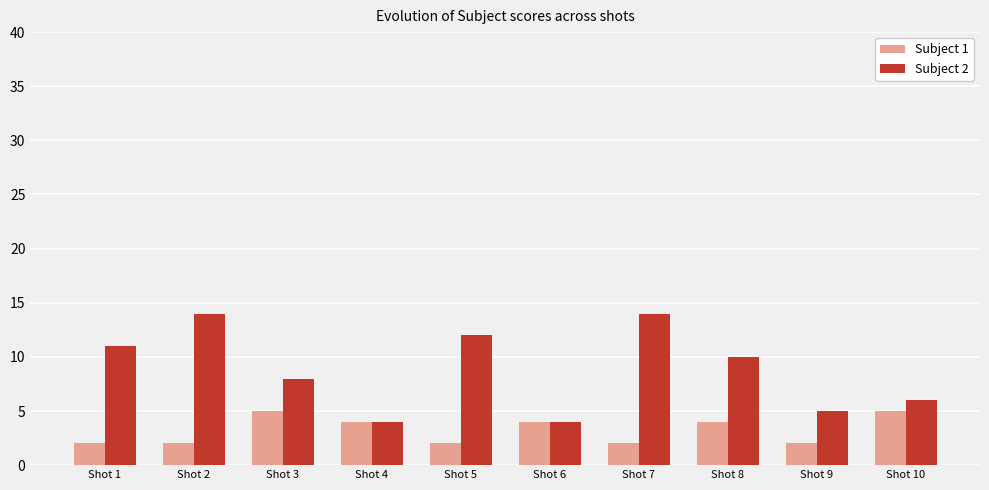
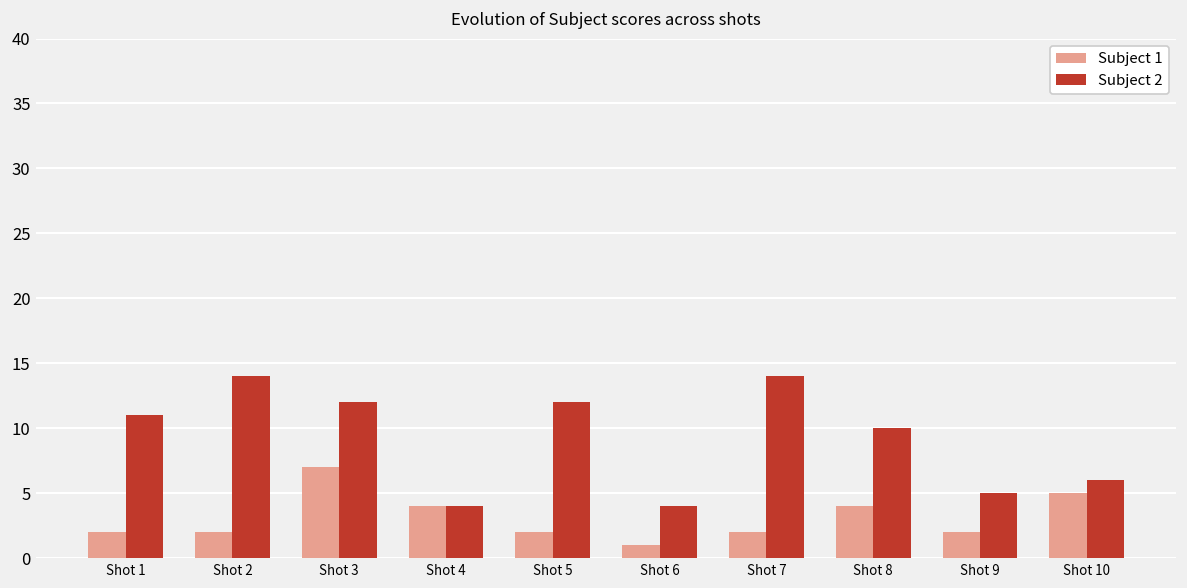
Subject 1, Shot 3: 5 -> 7
Subject 2, Shot 3: 8 -> 12
Subject 1, Shot 6: 4 -> 1
